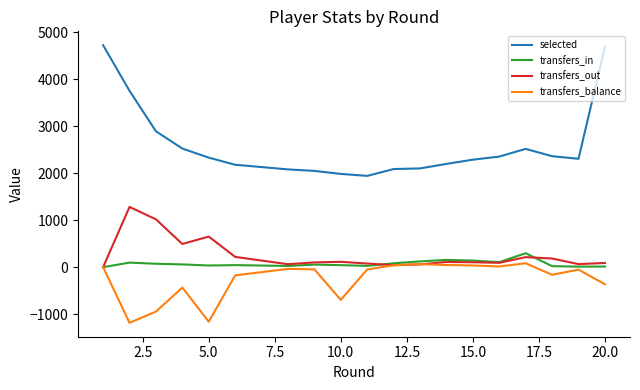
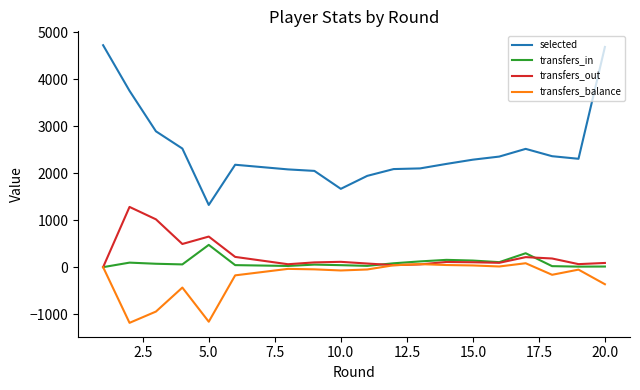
selected, 5.0: 2300 -> 1300
transfers_in, 5.0: 0 -> 500
selected, 10.0: 2000 -> 1700
transfers_balance, 10.0: -700 -> -100
